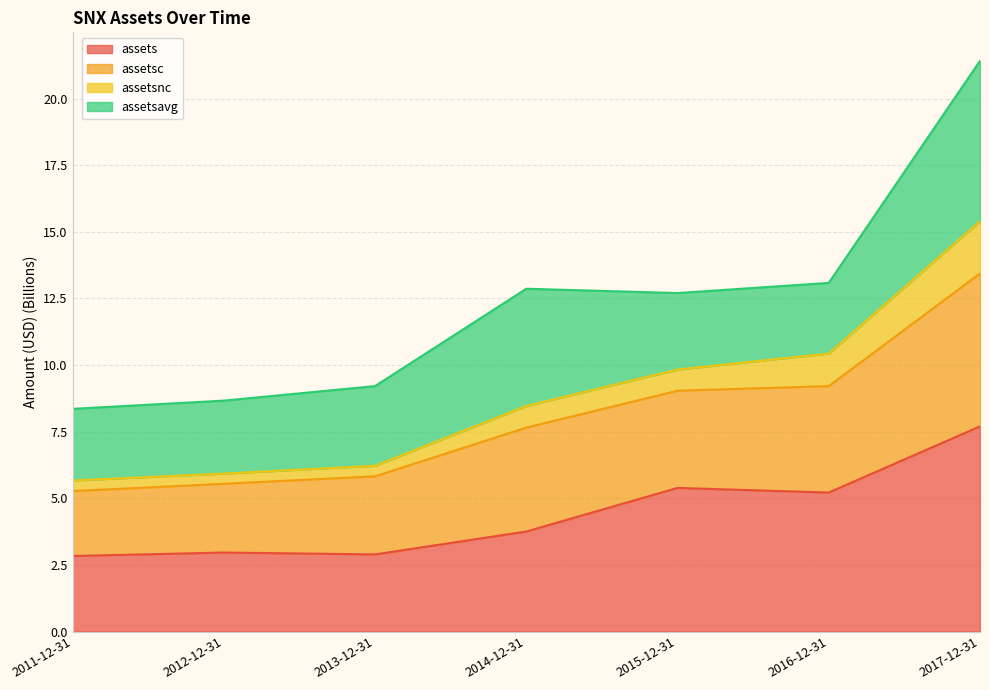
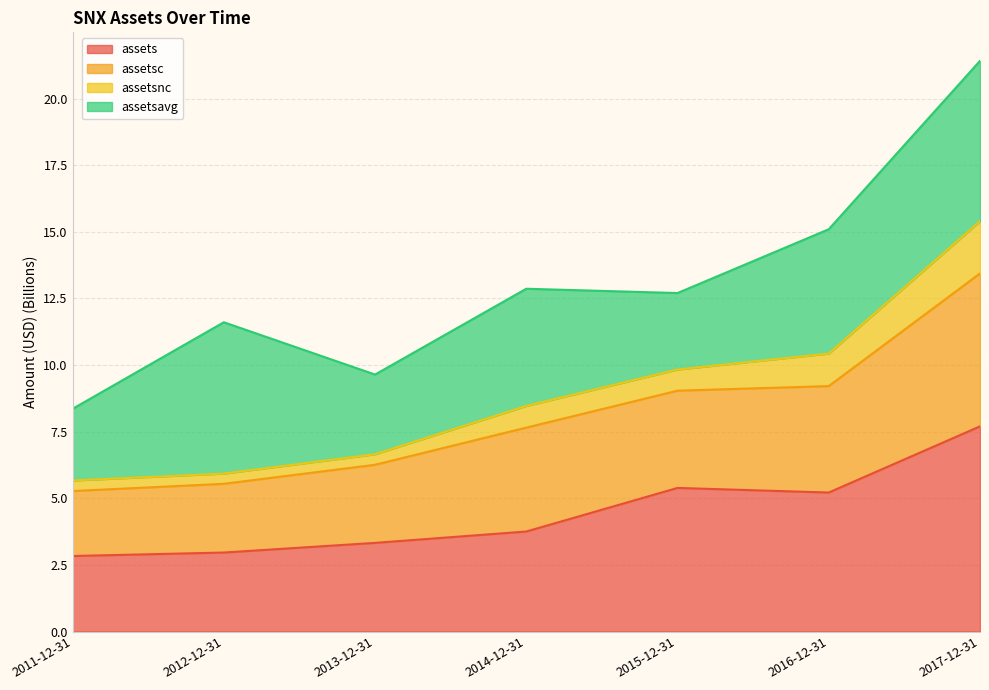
assetsavg, 2012-12-31: 2.7 -> 5.7
assets, 2013-12-31: 2.9 -> 3.3
assetsavg, 2016-12-31: 2.7 -> 4.7
